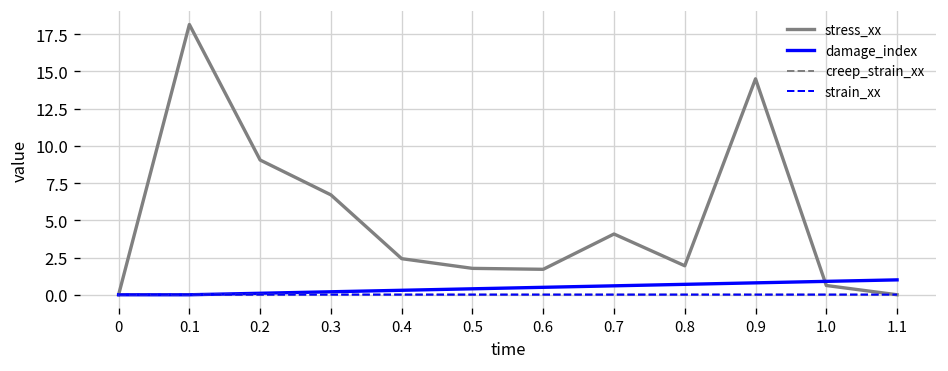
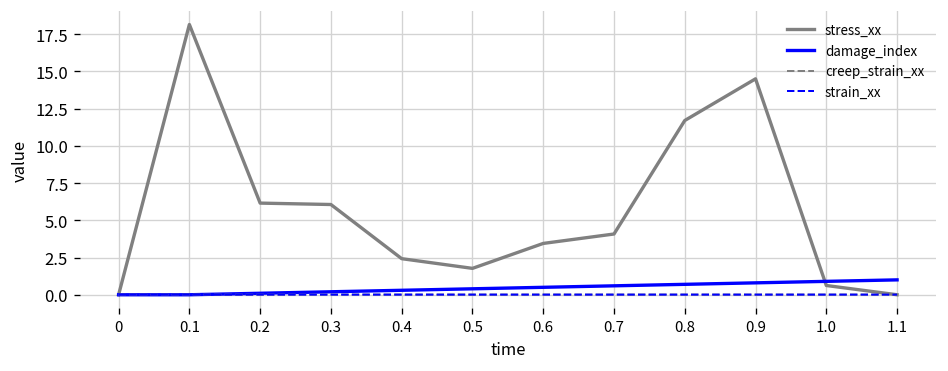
stress_xx, 0.2: 9.0 -> 6.2
stress_xx, 0.3: 6.7 -> 6.1
stress_xx, 0.6: 1.7 -> 3.4
stress_xx, 0.8: 1.9 -> 11.7
